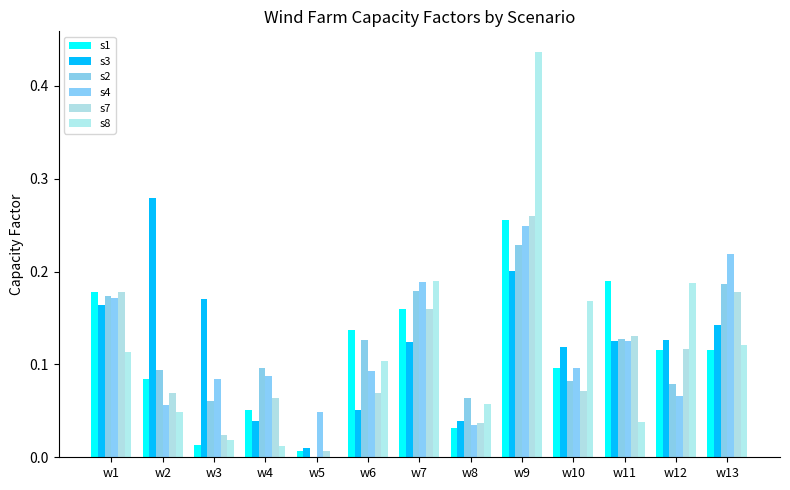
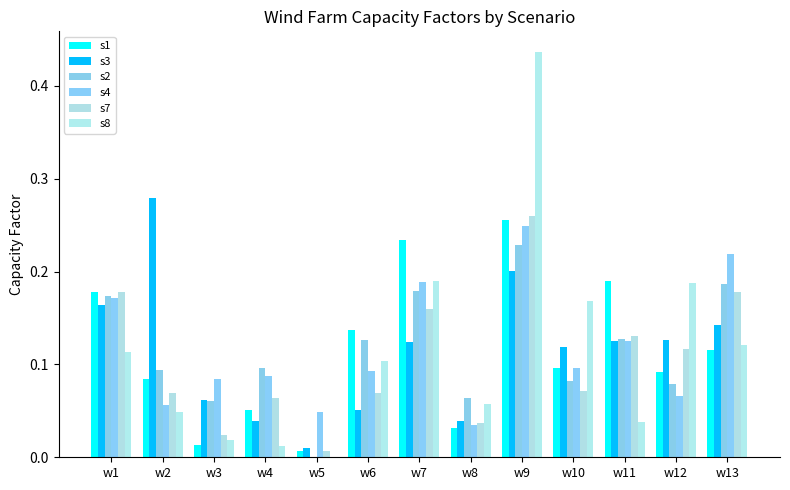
s3, w3: 0.17 -> 0.06
s1, w7: 0.16 -> 0.23
s1, w12: 0.12 -> 0.09
